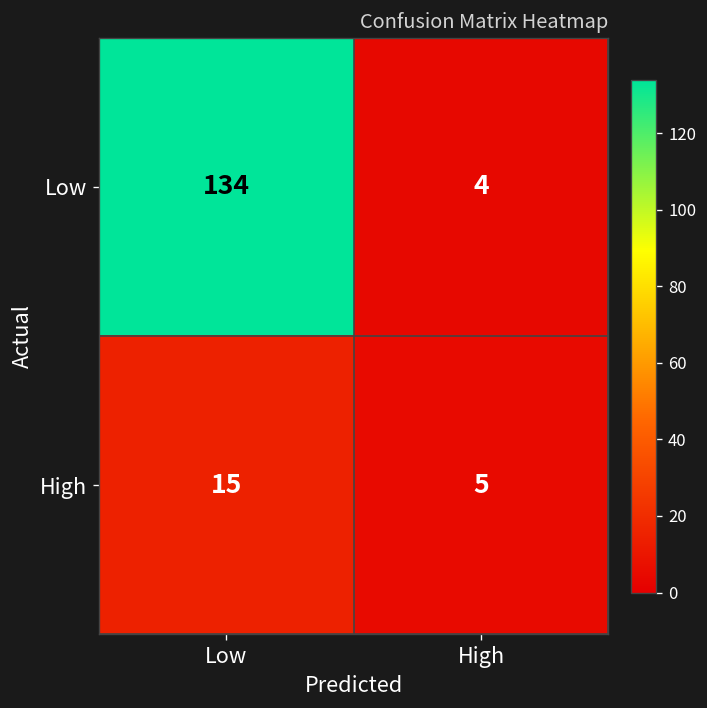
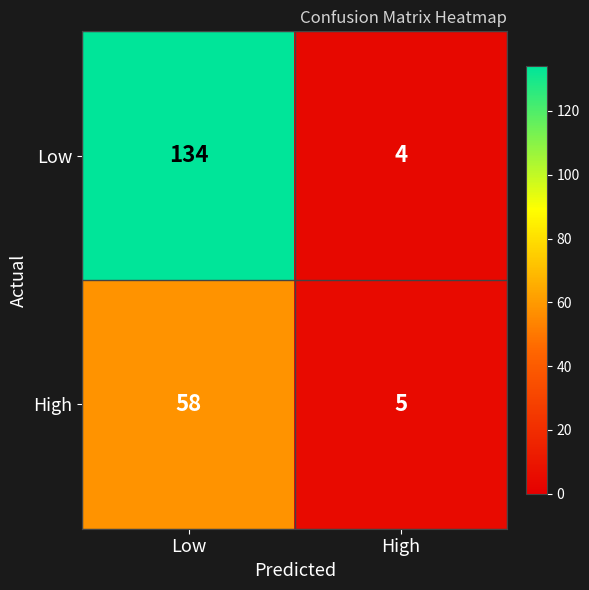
High, Low: 15 -> 58
